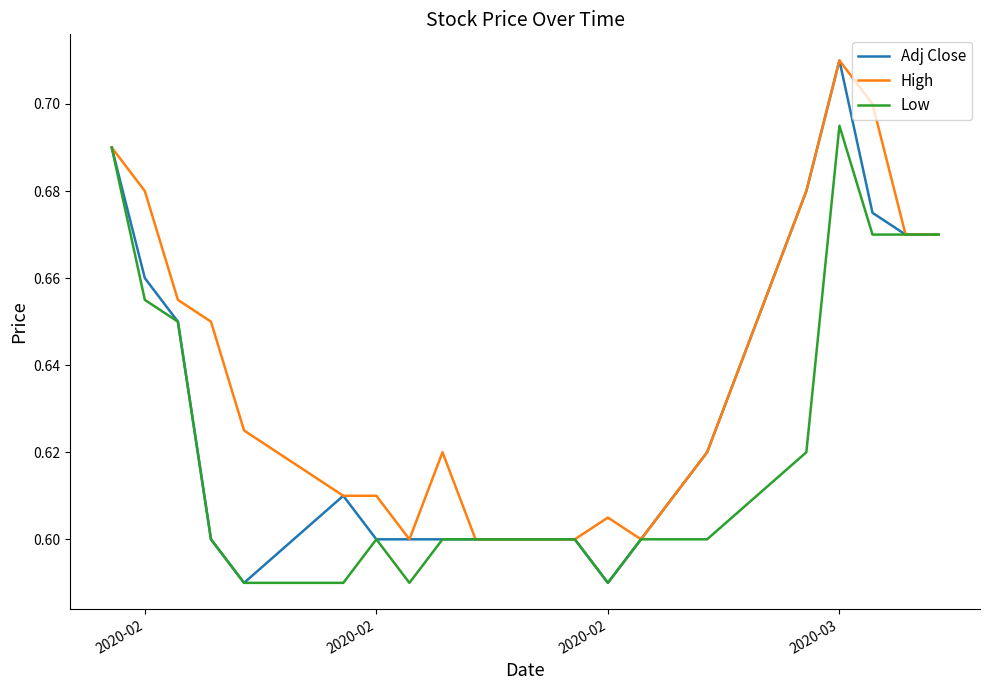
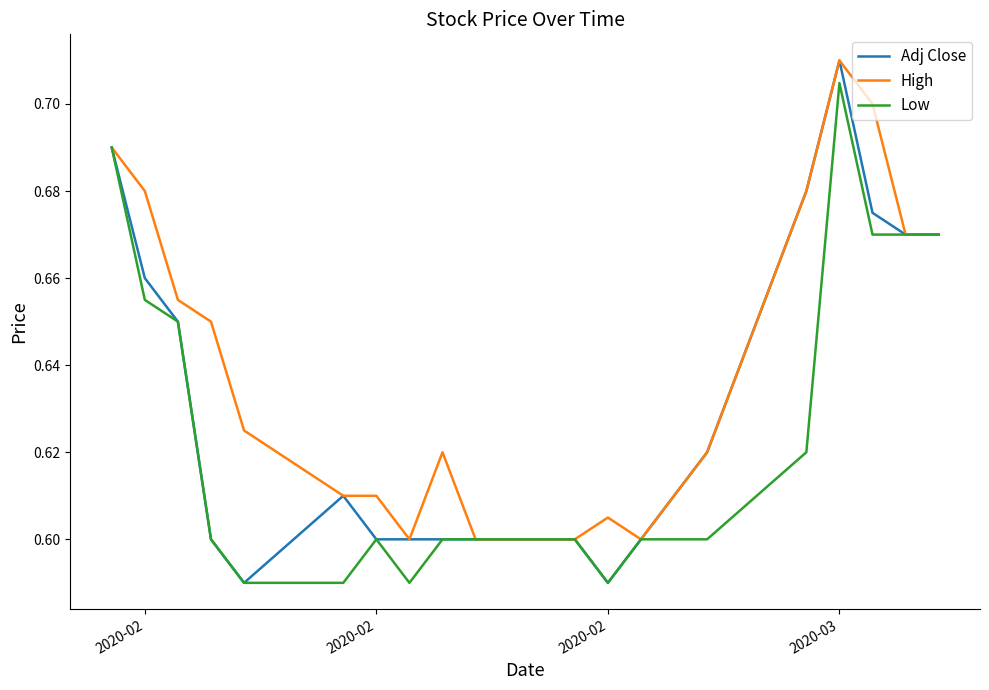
Low, 2020-03: 0.695 -> 0.705
